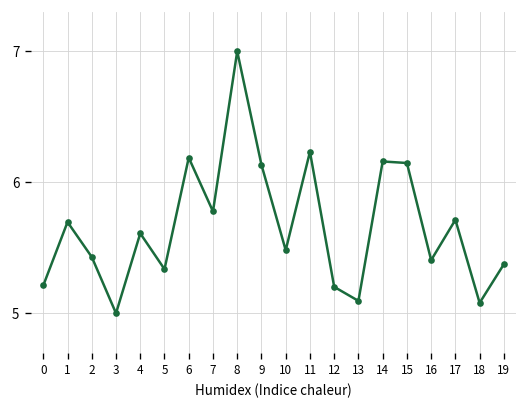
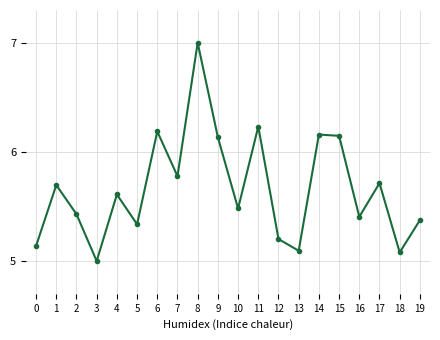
0: 5.21 -> 5.14
